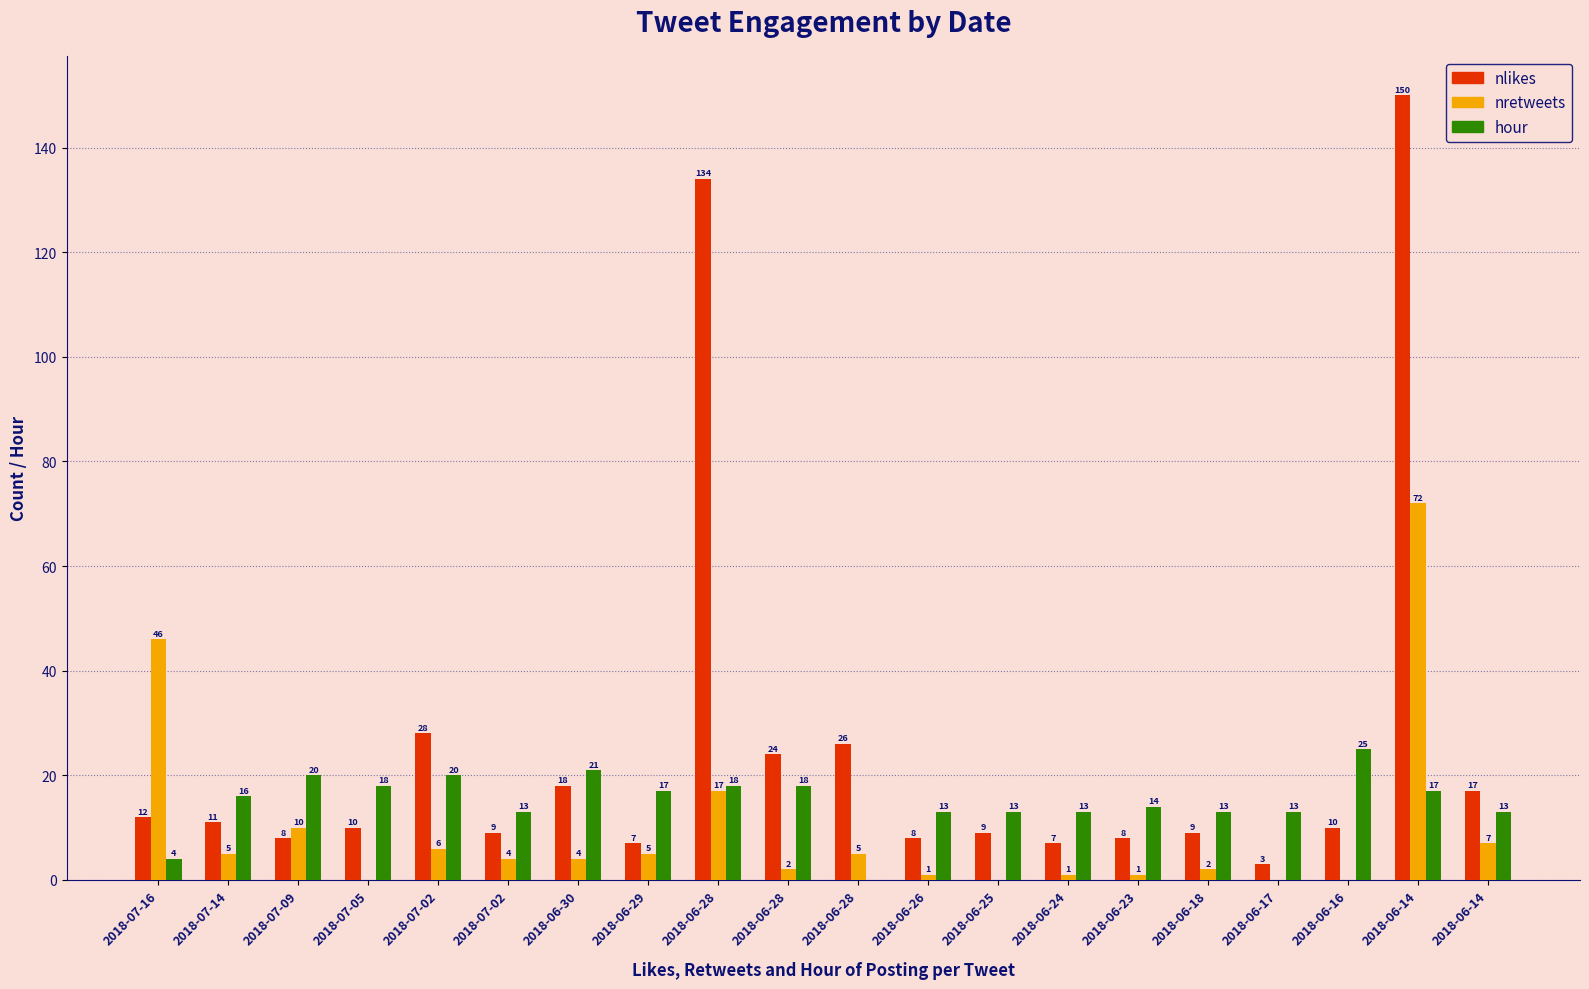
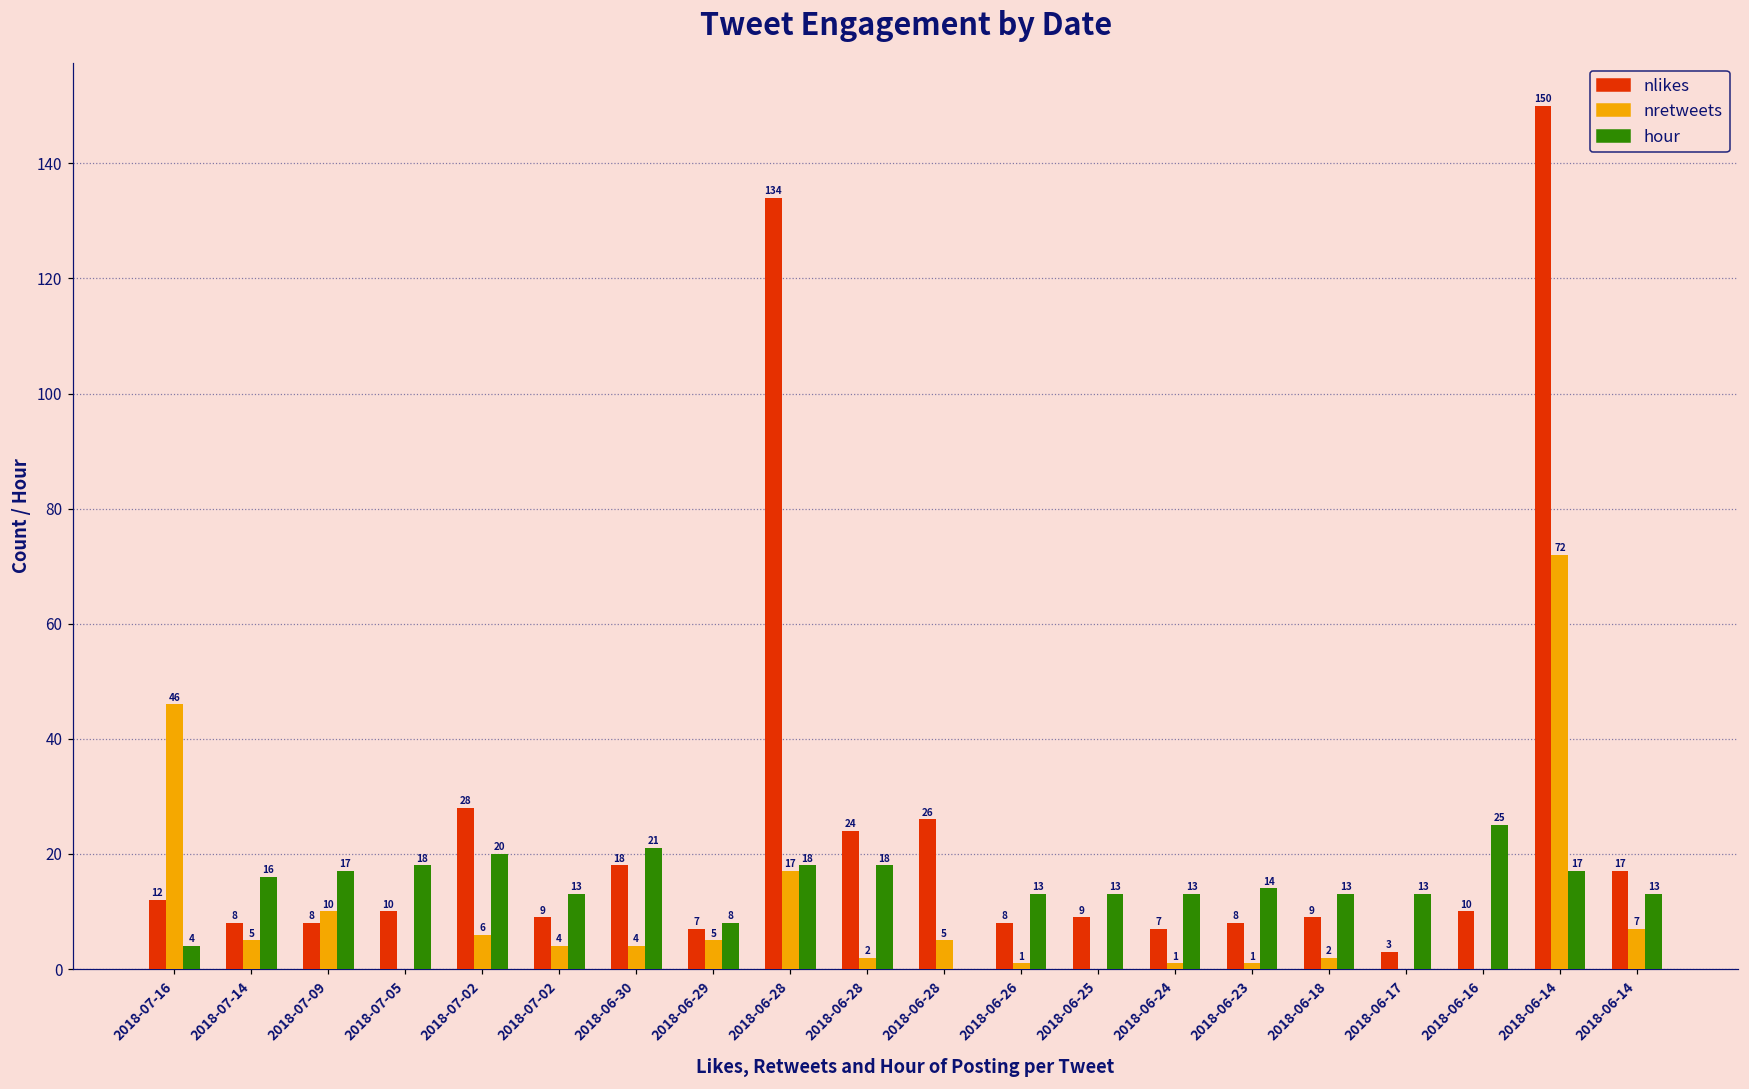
nlikes, 2018-07-14: 11 -> 8
hour, 2018-07-09: 20 -> 17
hour, 2018-06-29: 17 -> 8
